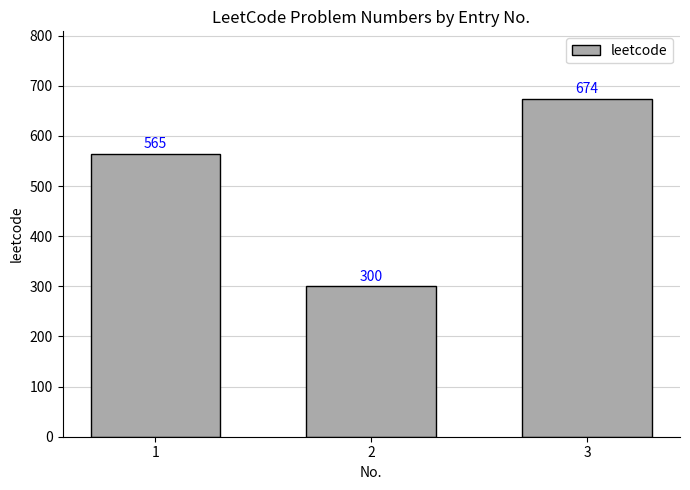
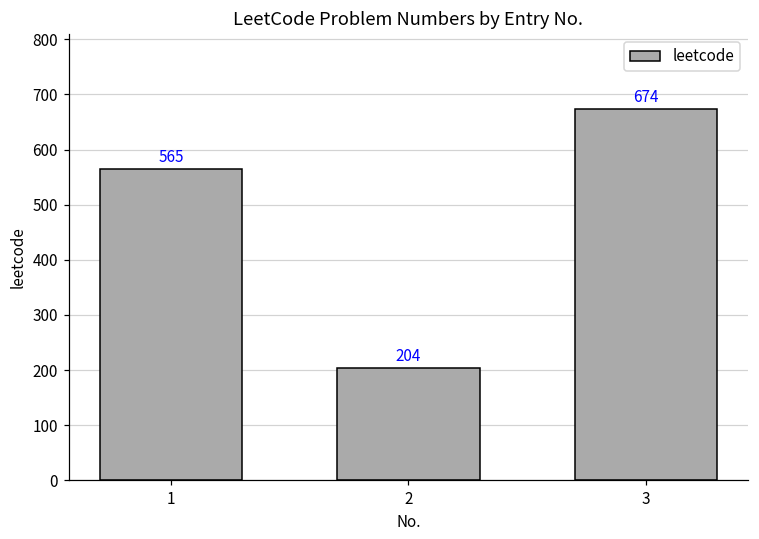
2: 300 -> 204
